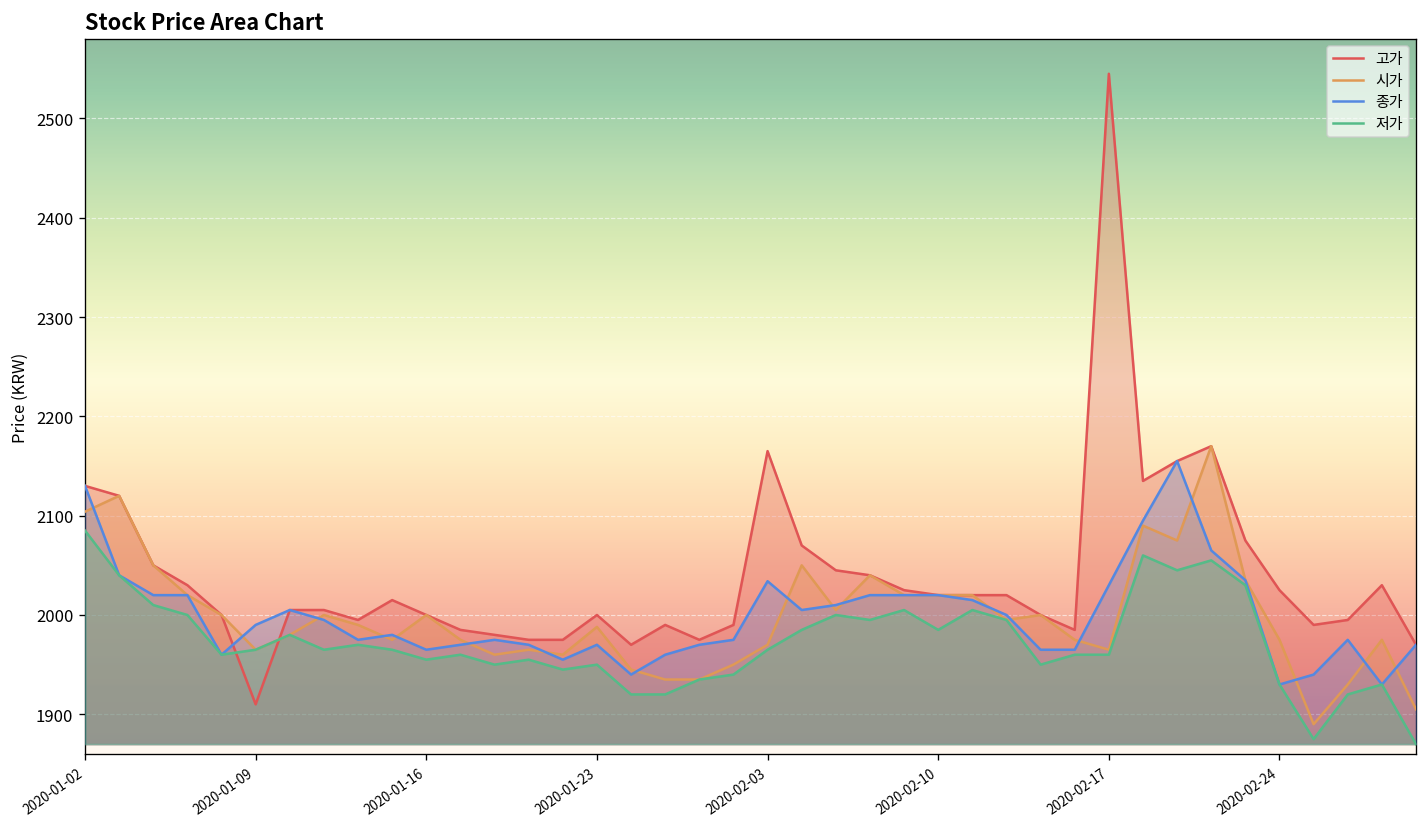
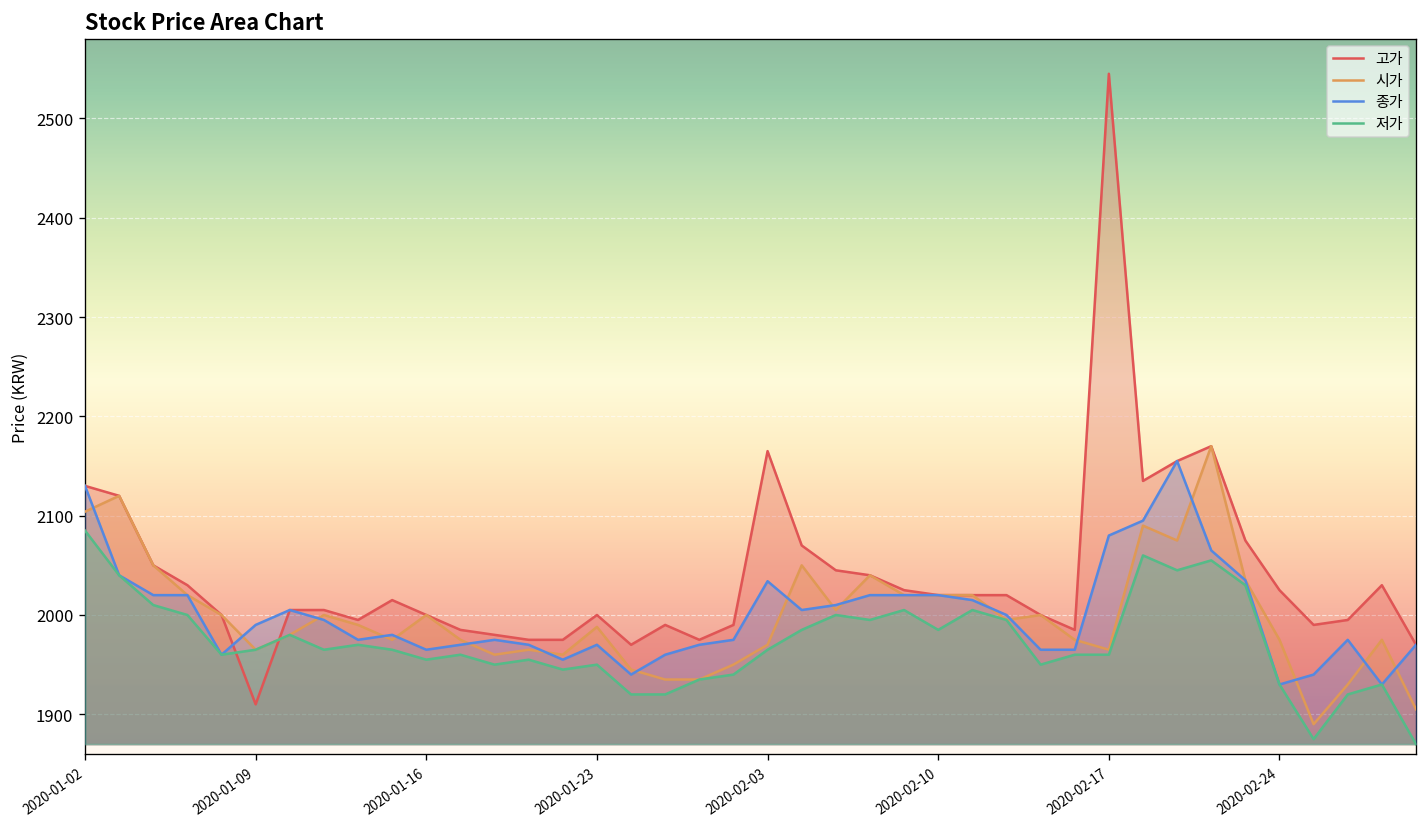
종가, 2020-02-17: 2030 -> 2080
